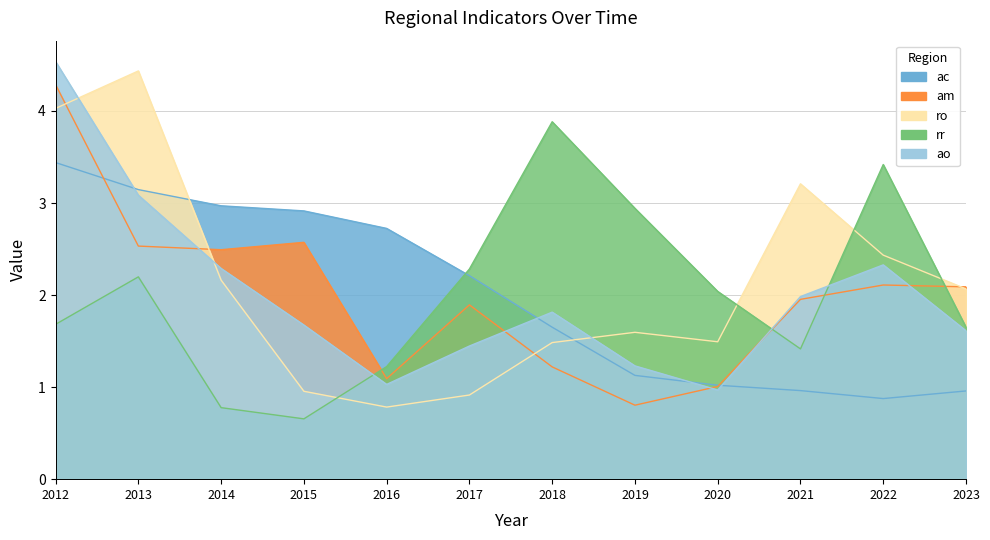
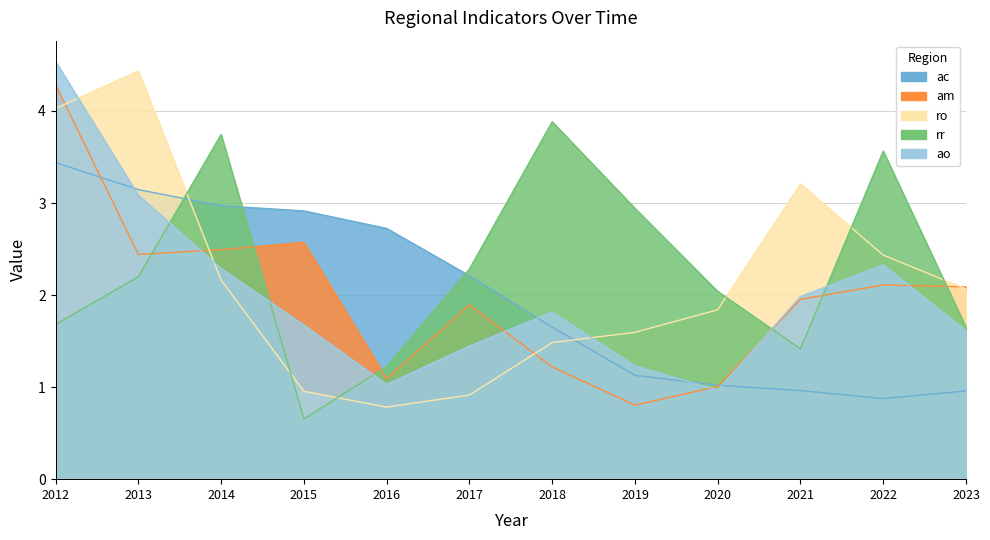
am, 2013: 2.5 -> 2.4
rr, 2014: 0.8 -> 3.7
ro, 2020: 1.5 -> 1.8
rr, 2022: 3.4 -> 3.6
